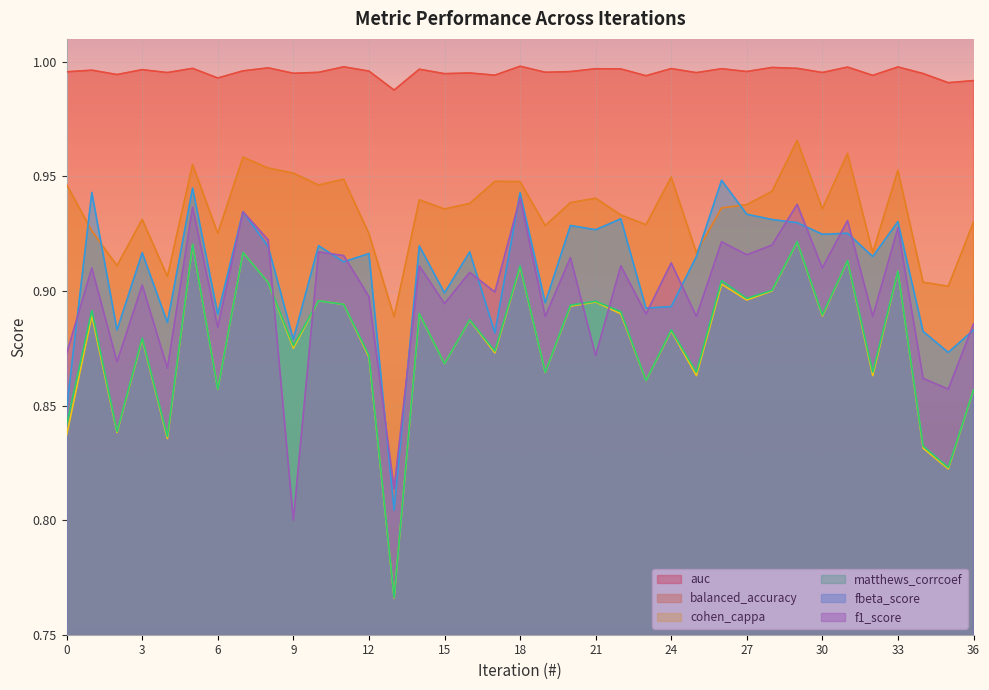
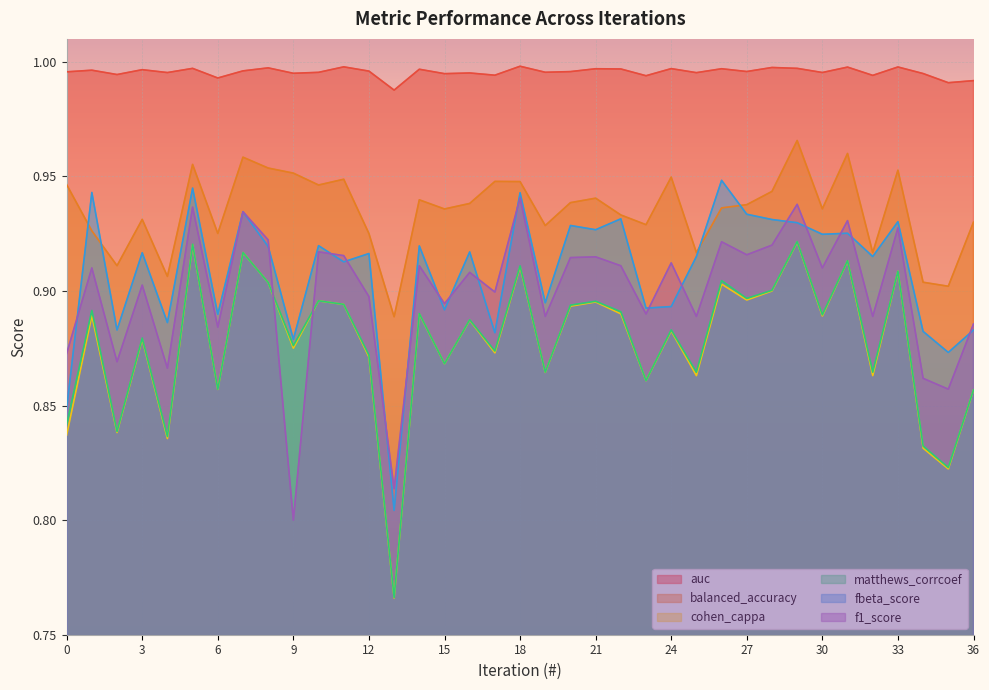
fbeta_score, 15: 0.899 -> 0.892
f1_score, 21: 0.872 -> 0.915
